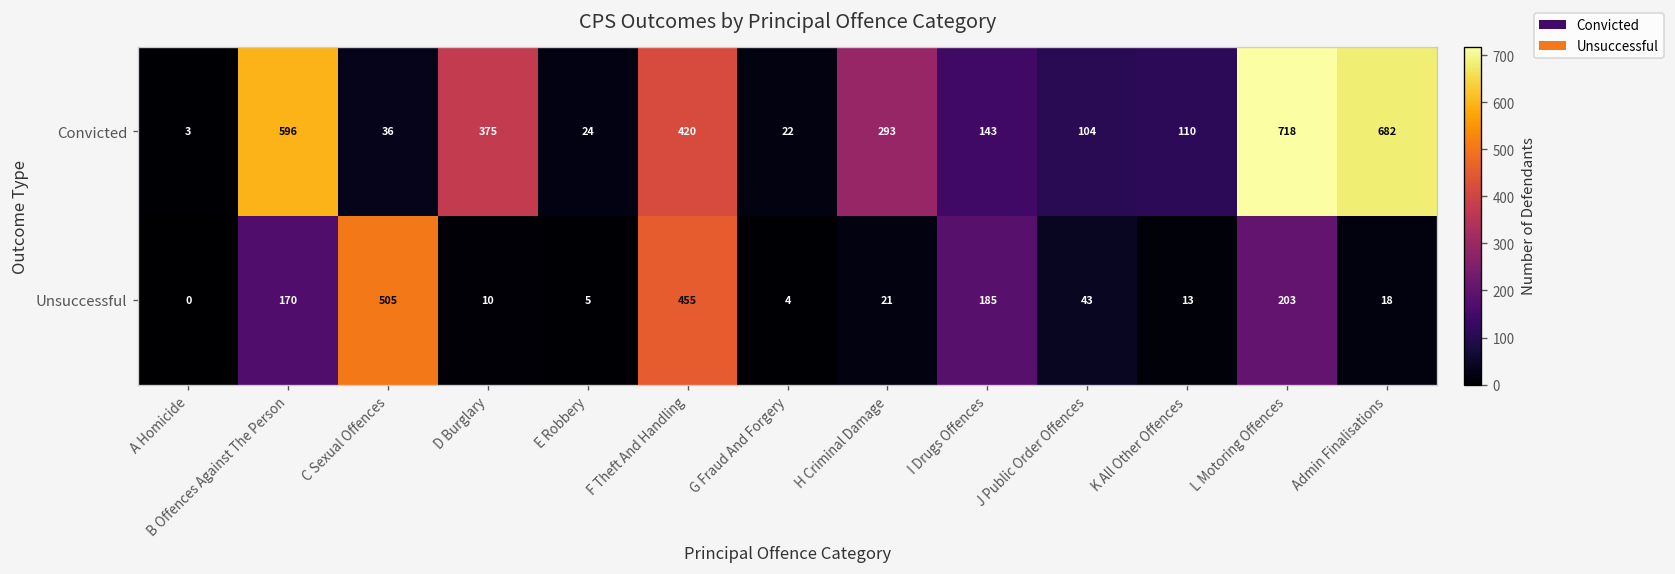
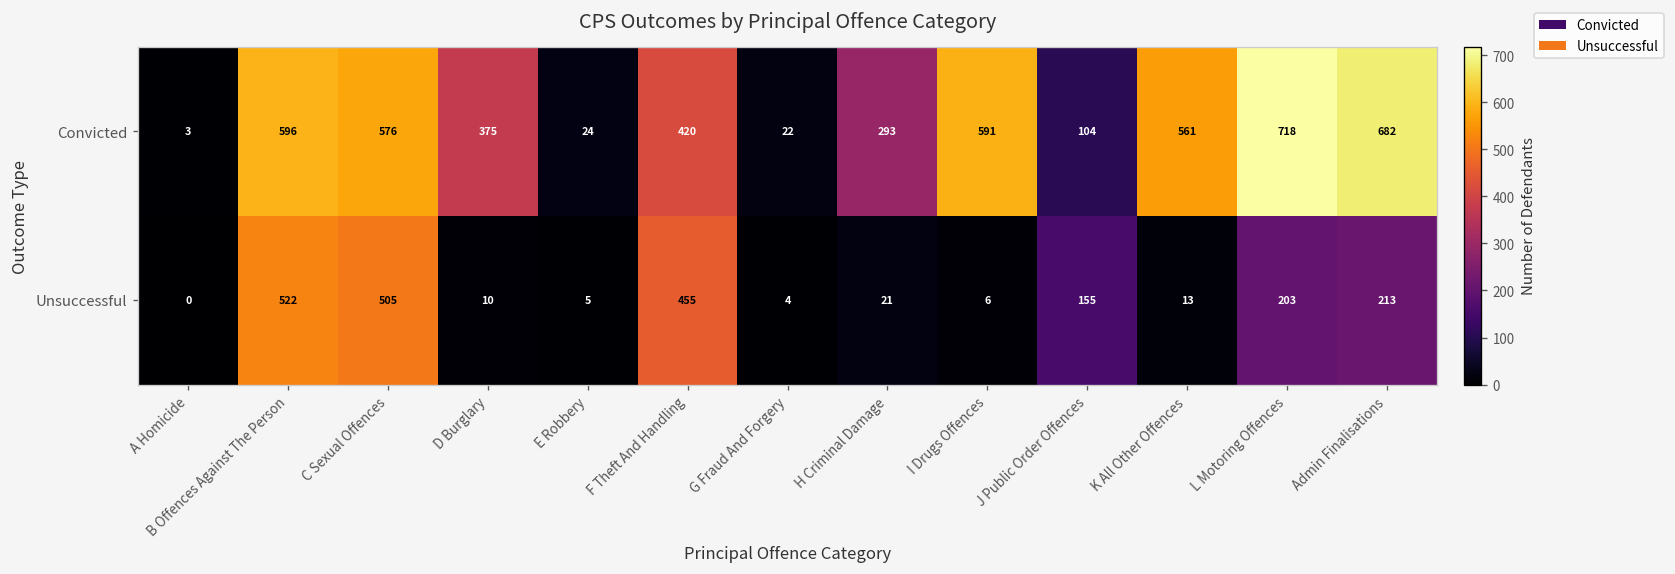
Convicted, C Sexual Offences: 36 -> 576
Convicted, I Drugs Offences: 143 -> 591
Convicted, K All Other Offences: 110 -> 561
Unsuccessful, B Offences Against The Person: 170 -> 522
Unsuccessful, I Drugs Offences: 185 -> 6
Unsuccessful, J Public Order Offences: 43 -> 155
Unsuccessful, Admin Finalisations: 18 -> 213
